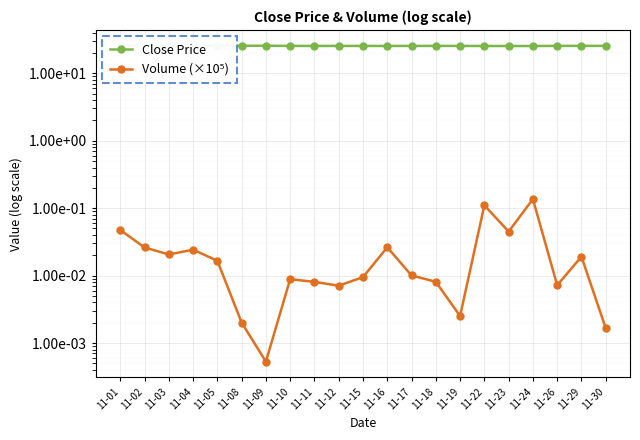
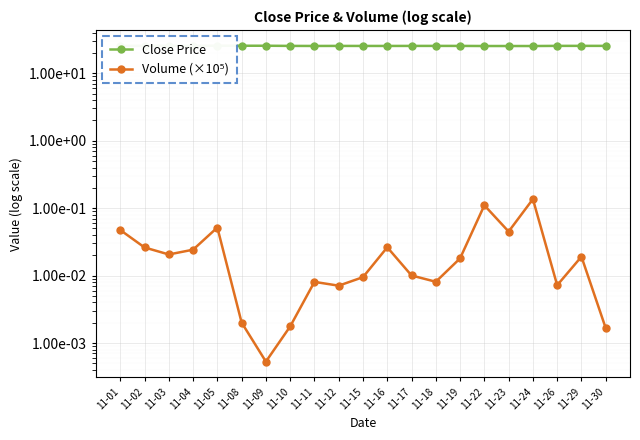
Volume (×10⁵), 11-05: 0.017 -> 0.05
Volume (×10⁵), 11-10: 0.009 -> 0.0018
Volume (×10⁵), 11-19: 0.0025 -> 0.018
